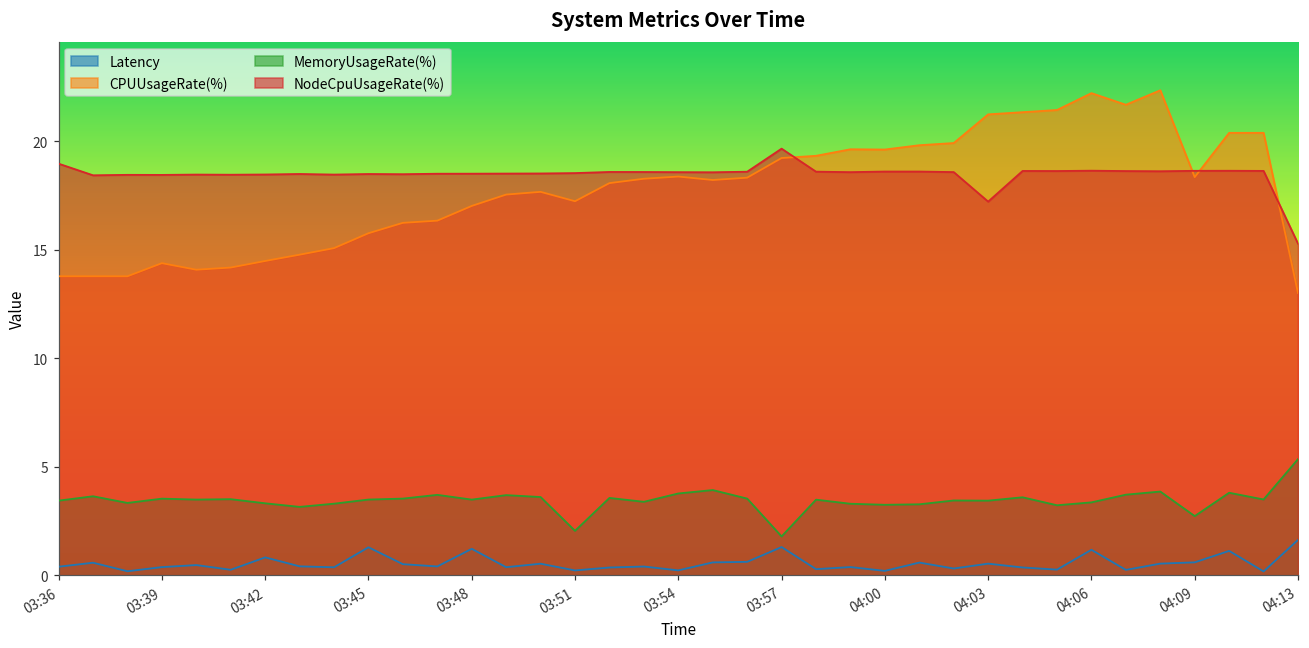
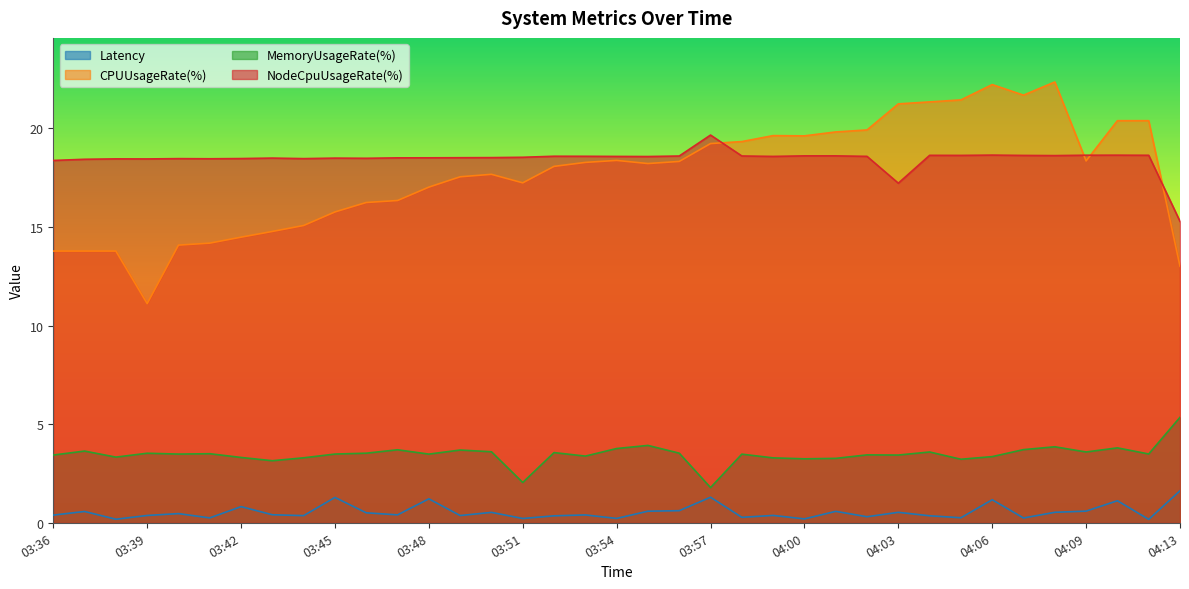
NodeCpuUsageRate(%), 03:36: 19.0 -> 18.4
CPUUsageRate(%), 03:39: 14.4 -> 11.1
MemoryUsageRate(%), 04:09: 2.7 -> 3.6
